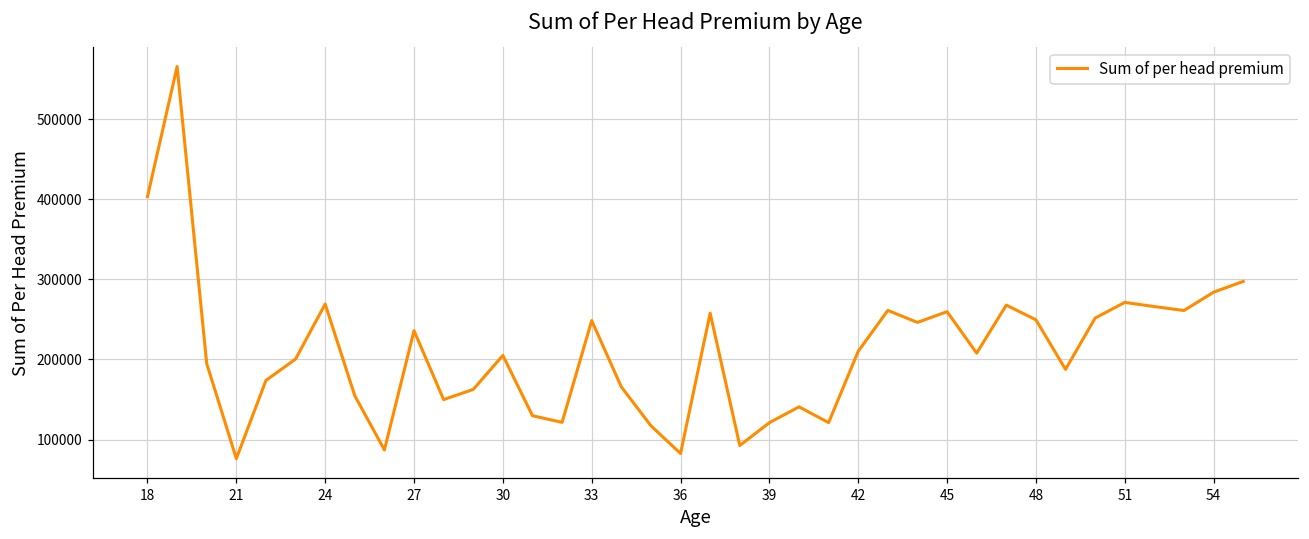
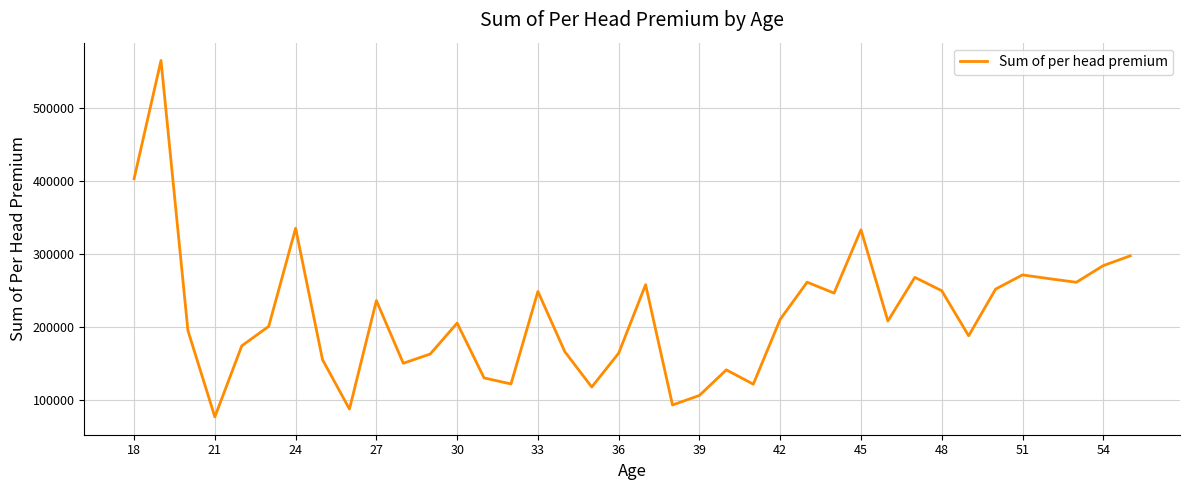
24: 270000 -> 340000
36: 80000 -> 160000
39: 120000 -> 110000
45: 260000 -> 330000
